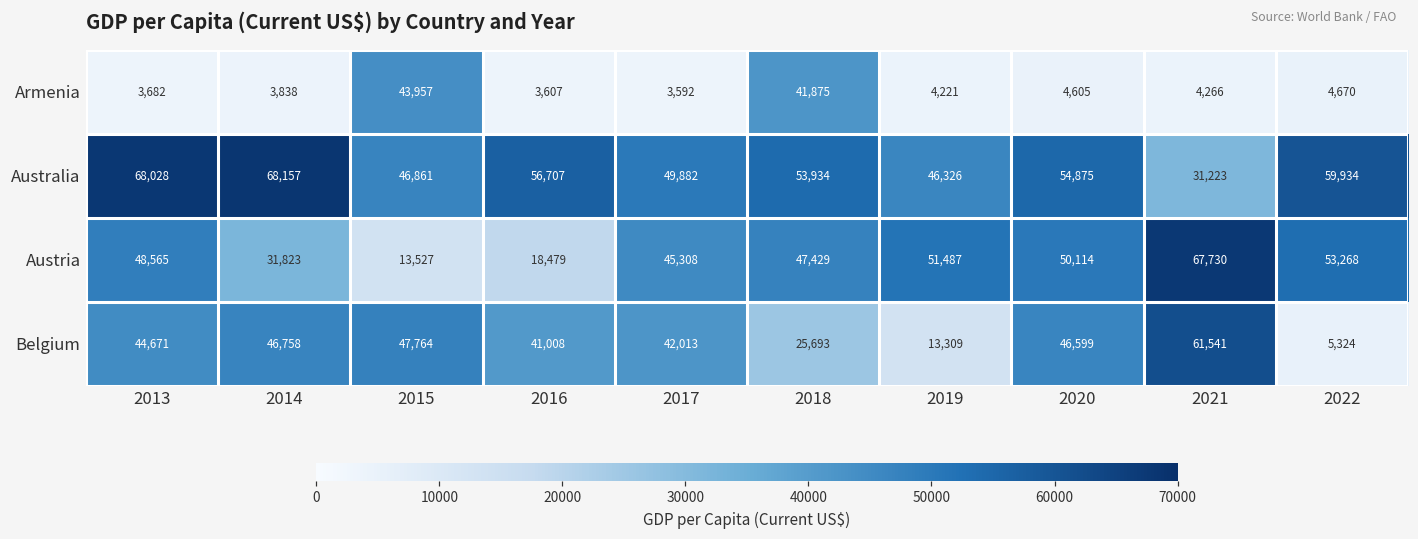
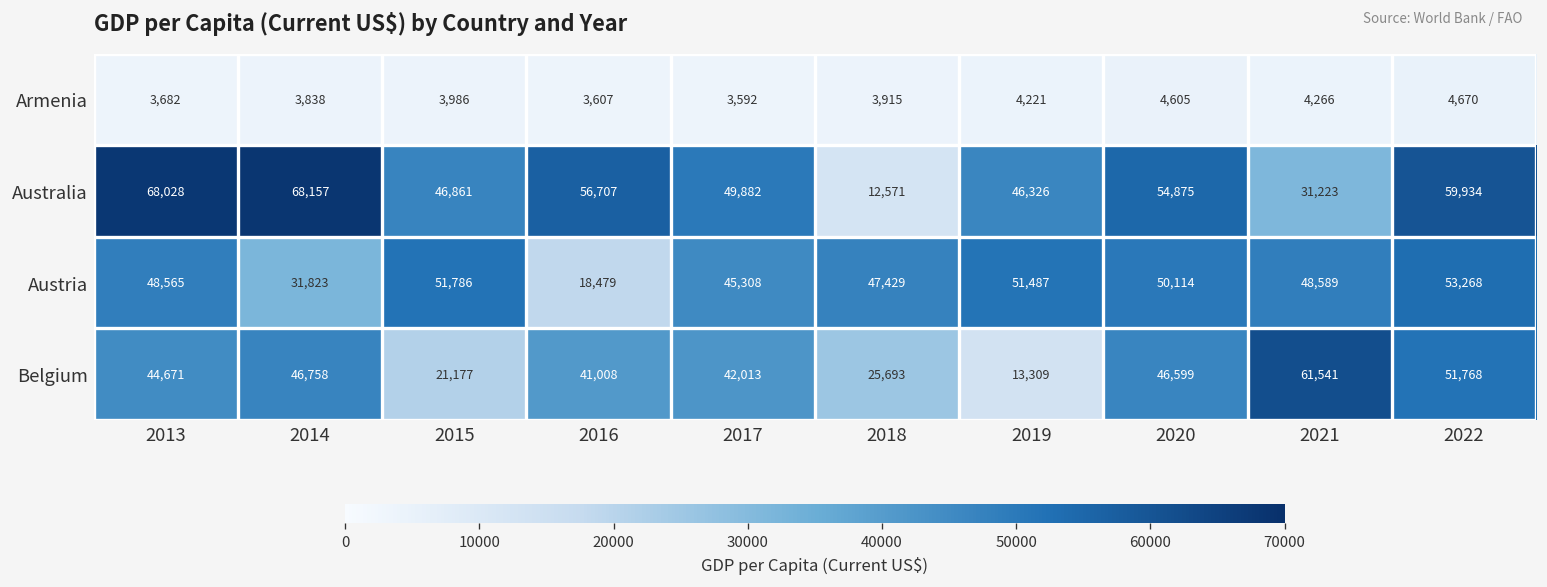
Armenia, 2015: 43,957 -> 3,986
Armenia, 2018: 41,875 -> 3,915
Australia, 2018: 53,934 -> 12,571
Austria, 2015: 13,527 -> 51,786
Austria, 2021: 67,730 -> 48,589
Belgium, 2015: 47,764 -> 21,177
Belgium, 2022: 5,324 -> 51,768
